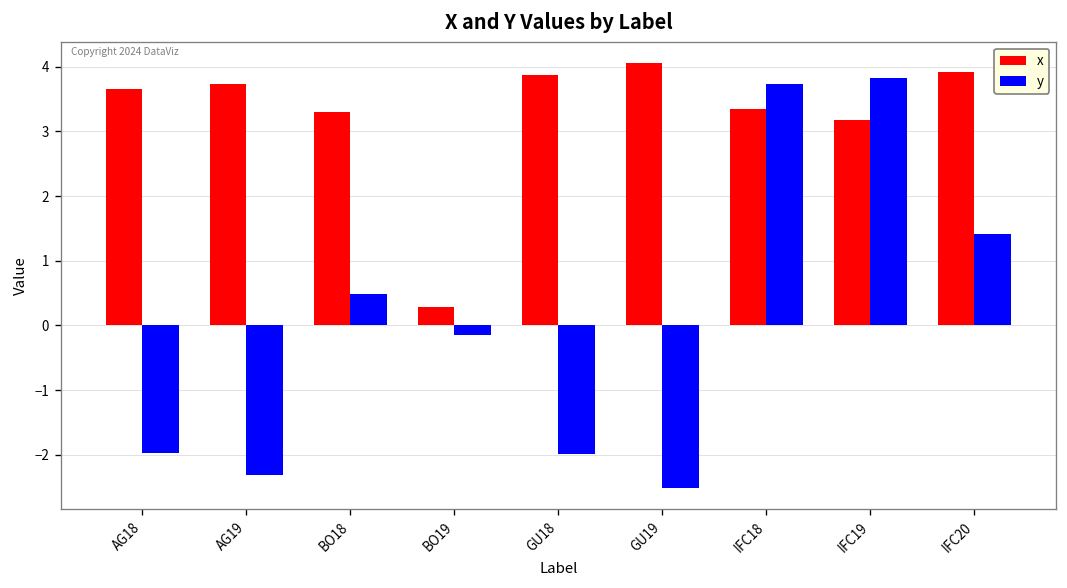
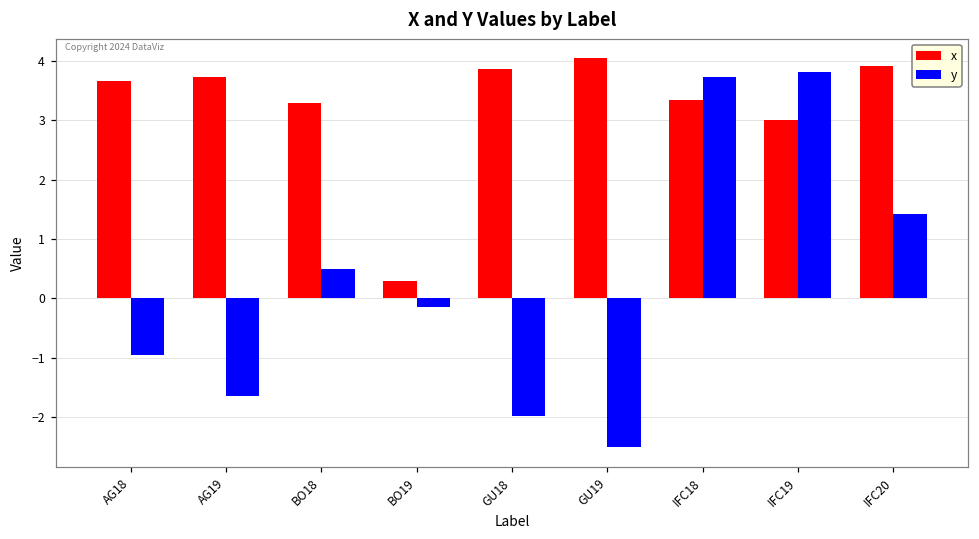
y, AG18: -2.0 -> -1.0
y, AG19: -2.3 -> -1.7
x, IFC19: 3.2 -> 3.0
